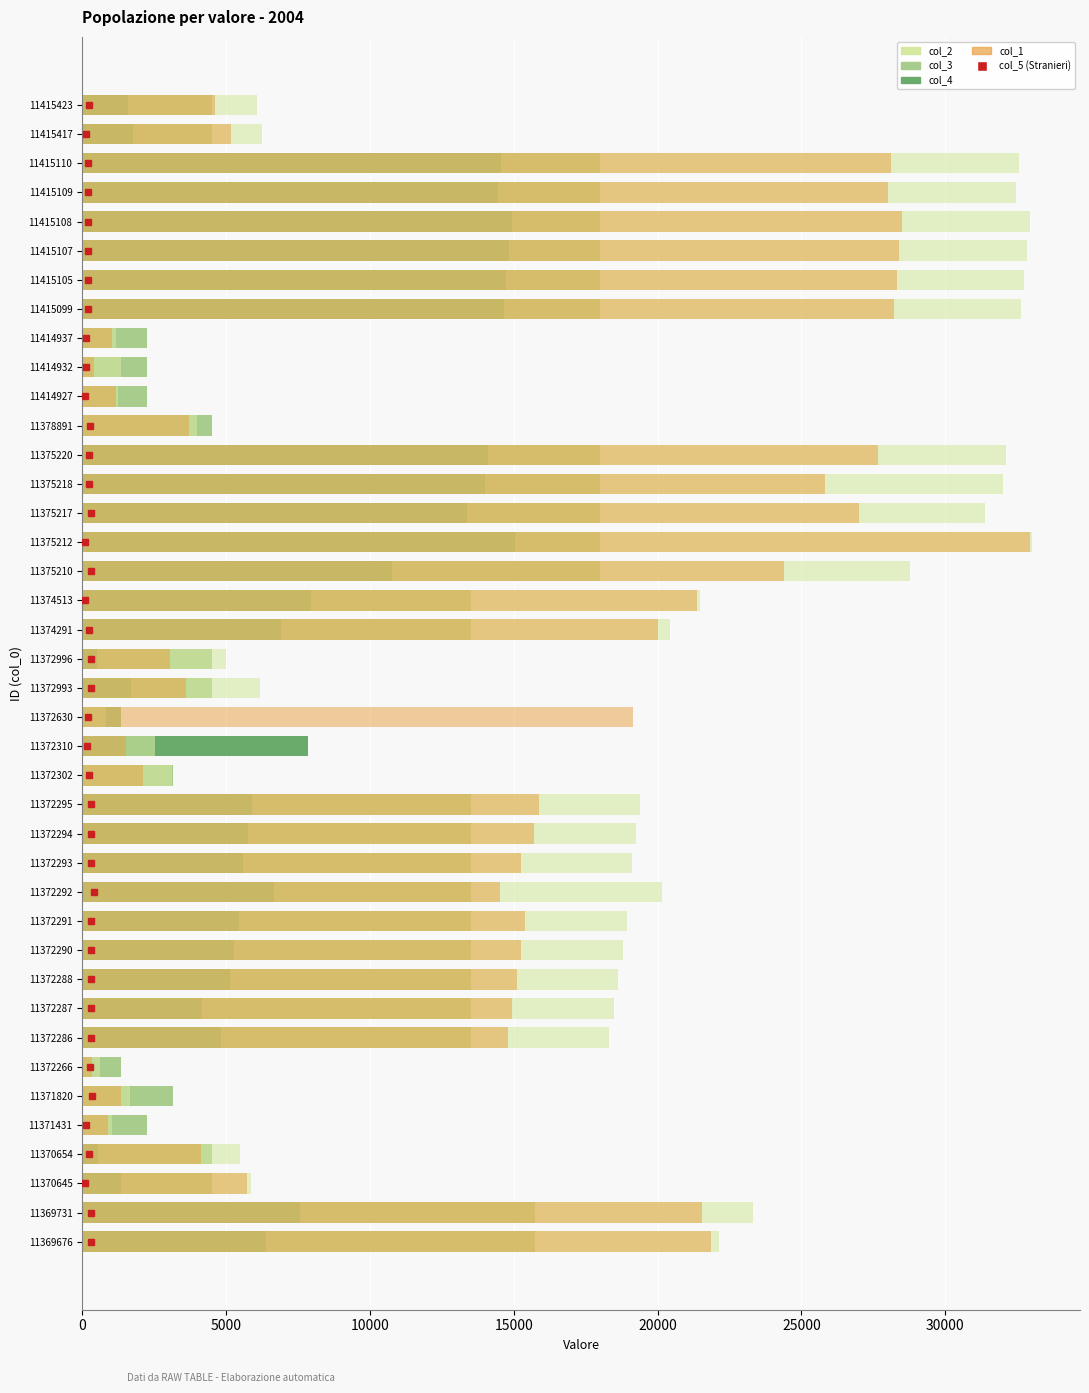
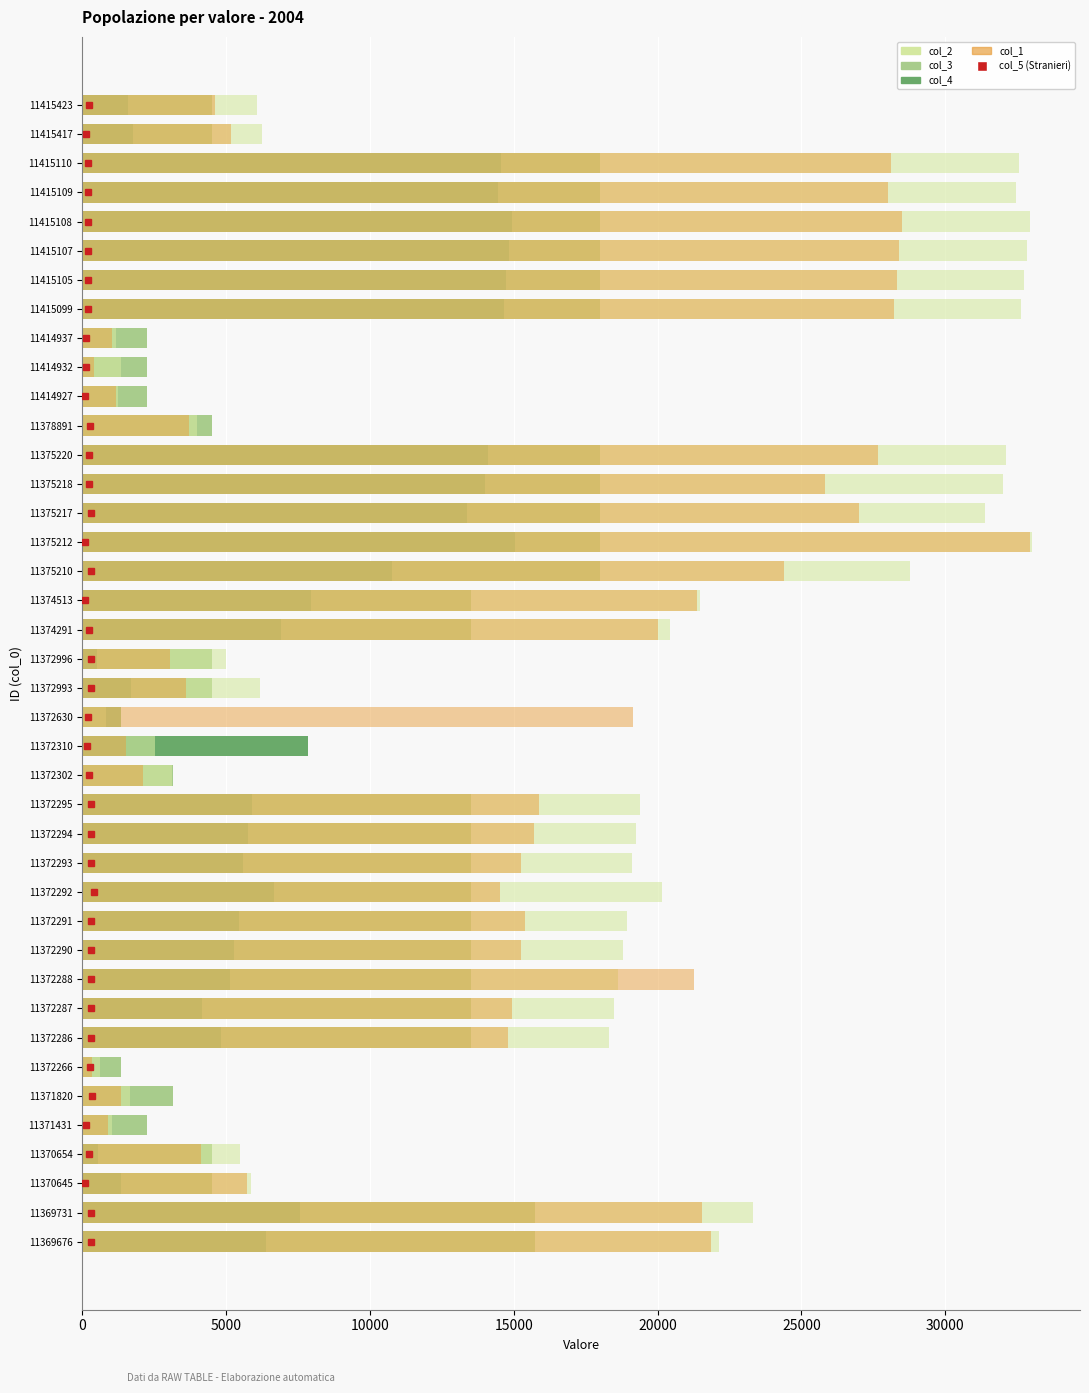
col_1, 11372288: 15100 -> 21300
